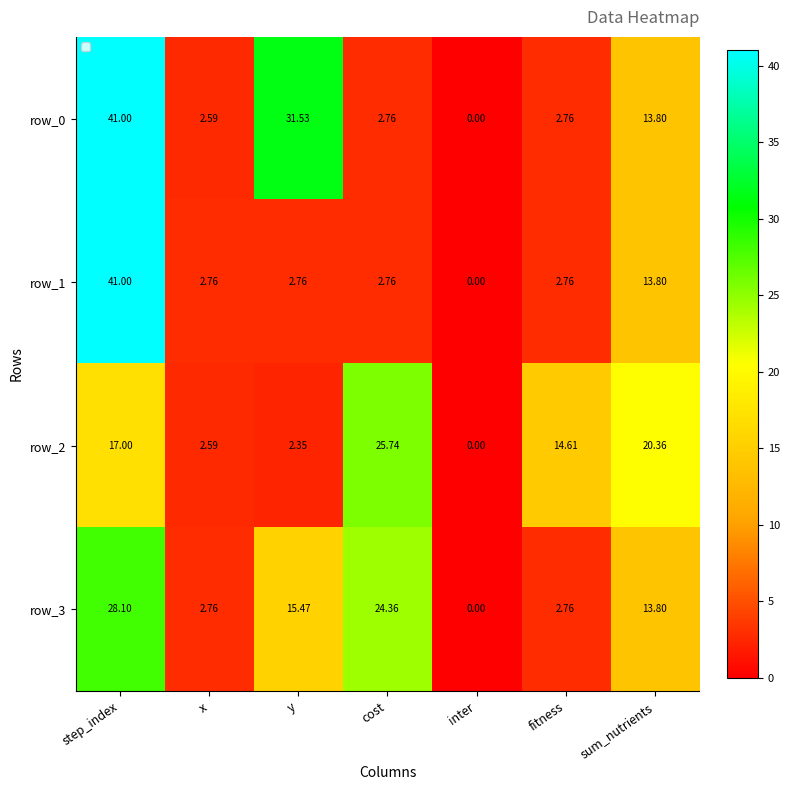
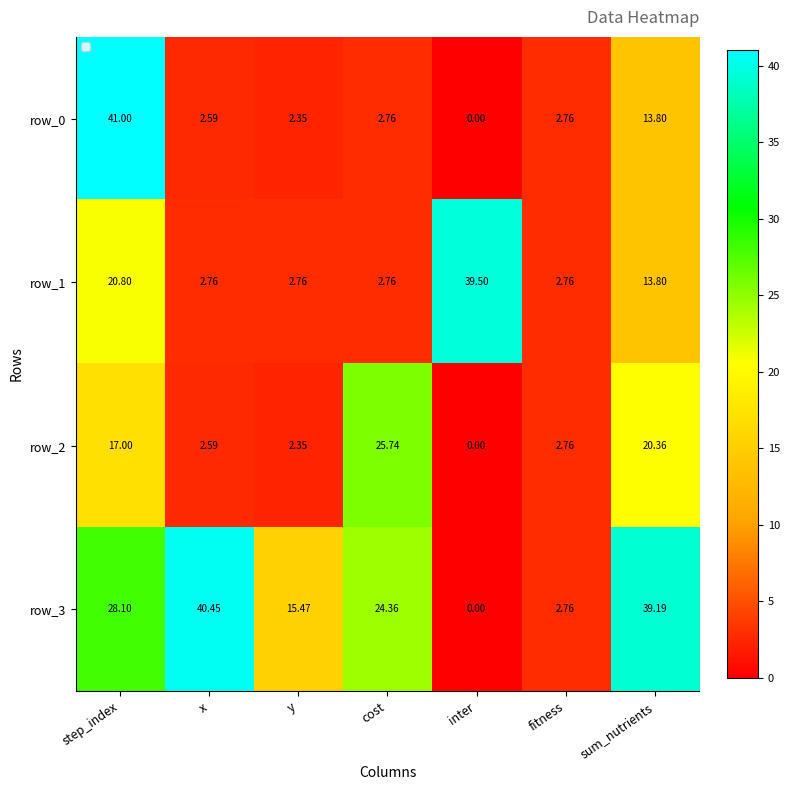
row_0, y: 31.53 -> 2.35
row_1, step_index: 41.00 -> 20.80
row_1, inter: 0.00 -> 39.50
row_2, fitness: 14.61 -> 2.76
row_3, x: 2.76 -> 40.45
row_3, sum_nutrients: 13.80 -> 39.19
